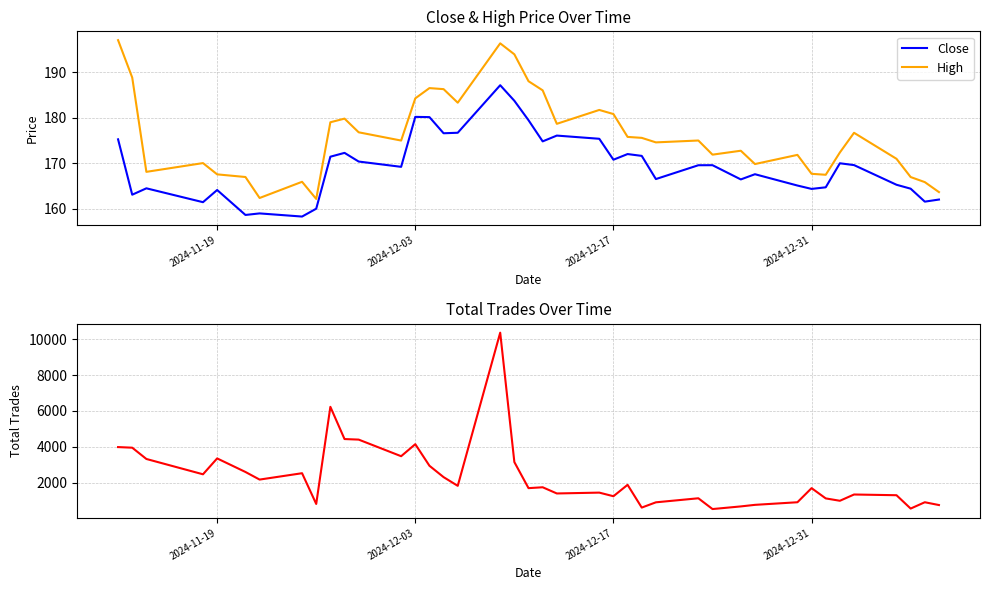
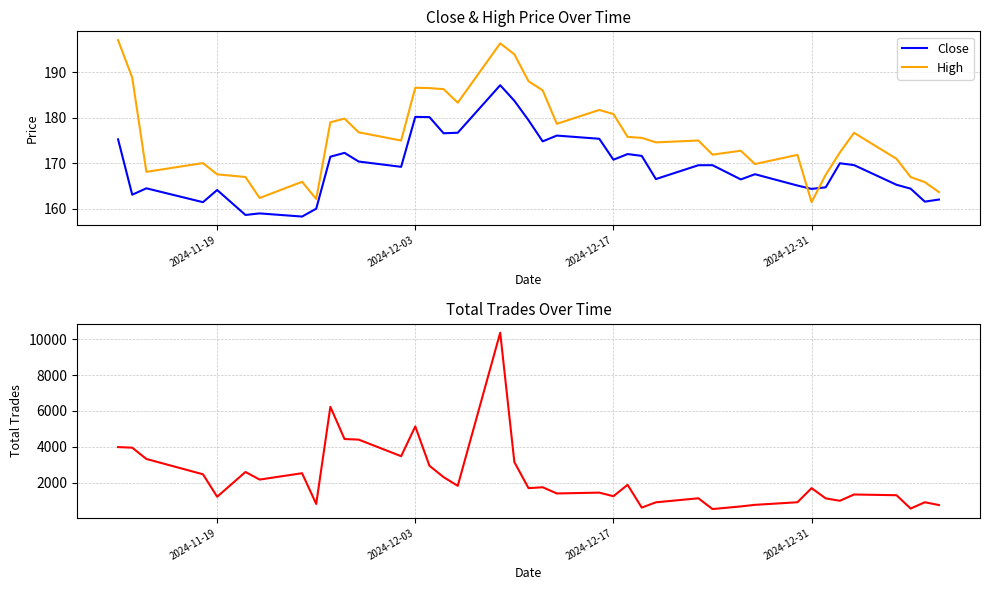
Close & High Price Over Time, High, 2024-12-03: 184 -> 187
Close & High Price Over Time, High, 2024-12-31: 168 -> 162
Total Trades Over Time, 2024-11-19: 3400 -> 1200
Total Trades Over Time, 2024-12-03: 4200 -> 5100
